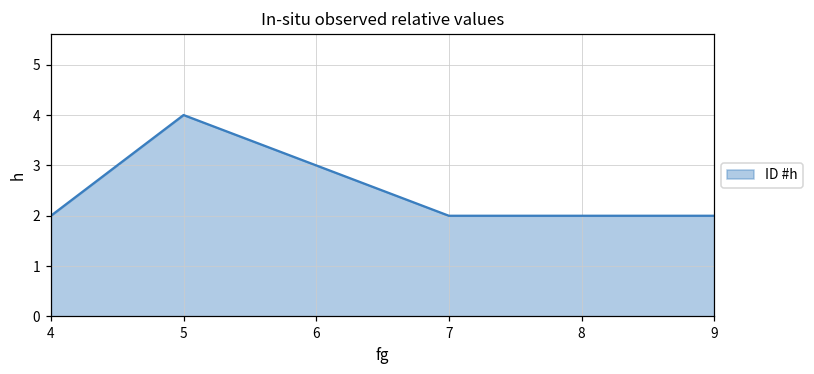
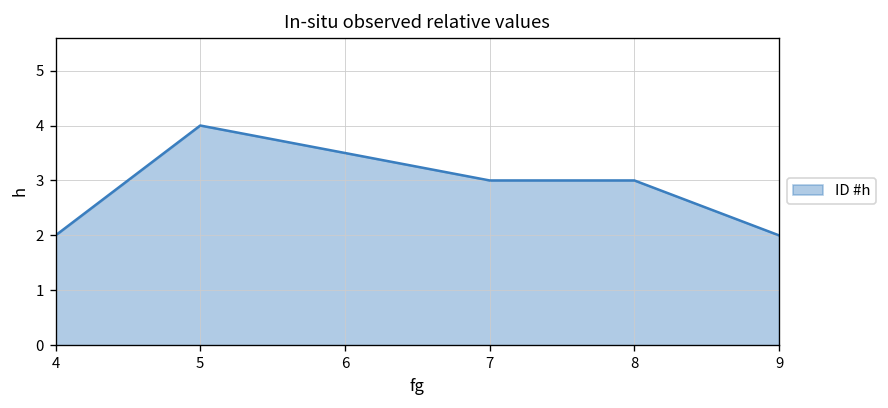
7: 2 -> 3
8: 2 -> 3
